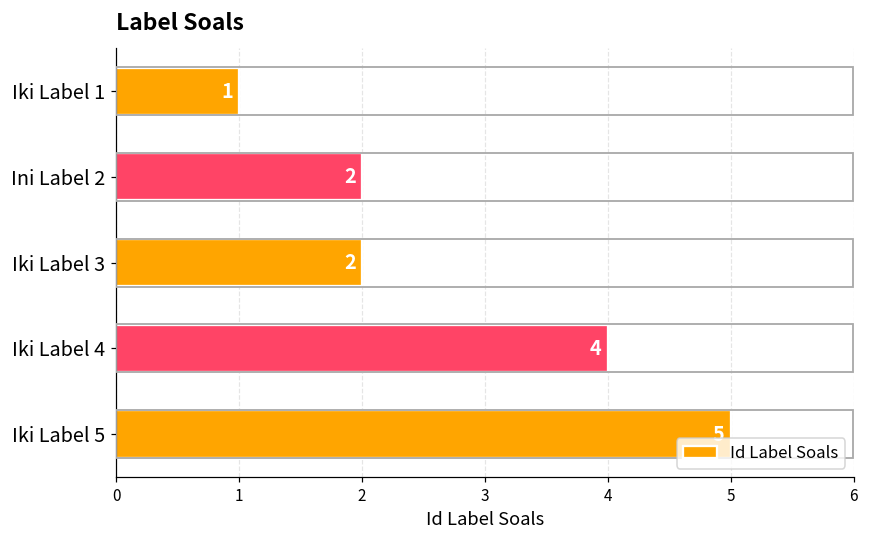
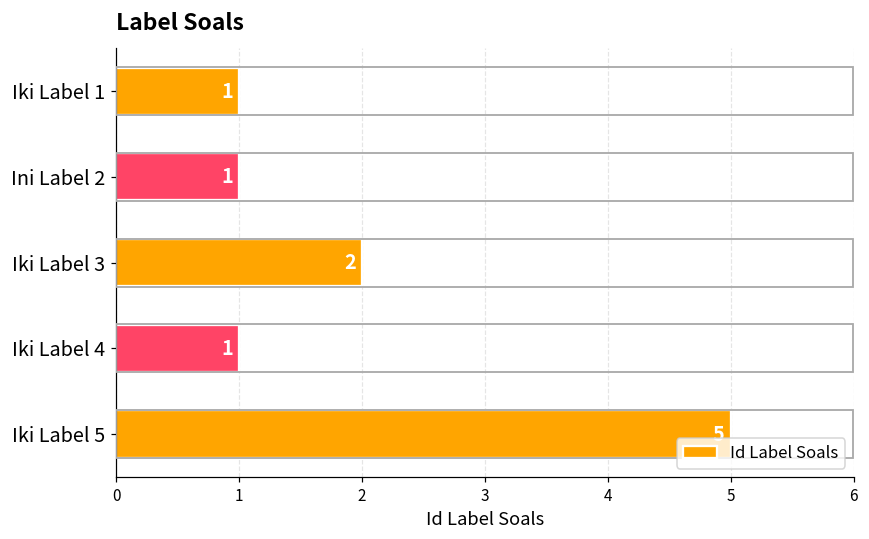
Ini Label 2: 2 -> 1
Iki Label 4: 4 -> 1
